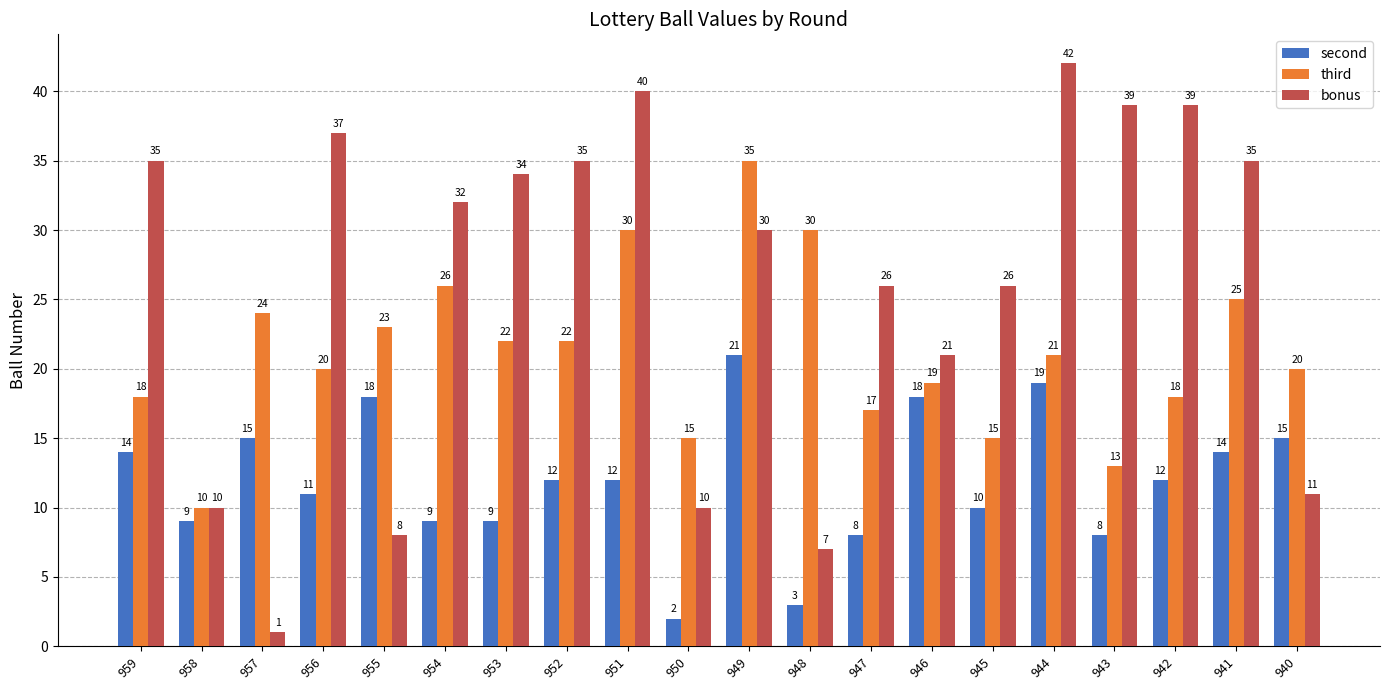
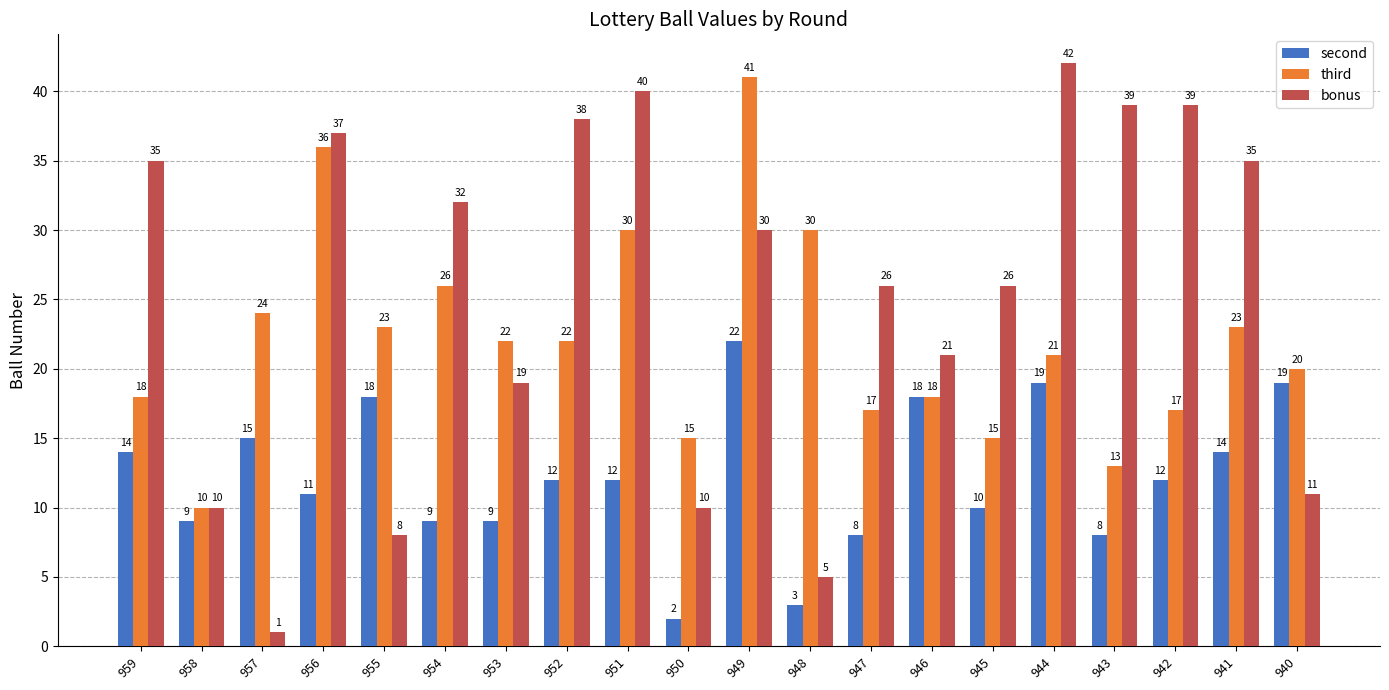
third, 956: 20 -> 36
bonus, 953: 34 -> 19
bonus, 952: 35 -> 38
second, 949: 21 -> 22
third, 949: 35 -> 41
bonus, 948: 7 -> 5
third, 946: 19 -> 18
third, 942: 18 -> 17
third, 941: 25 -> 23
second, 940: 15 -> 19
